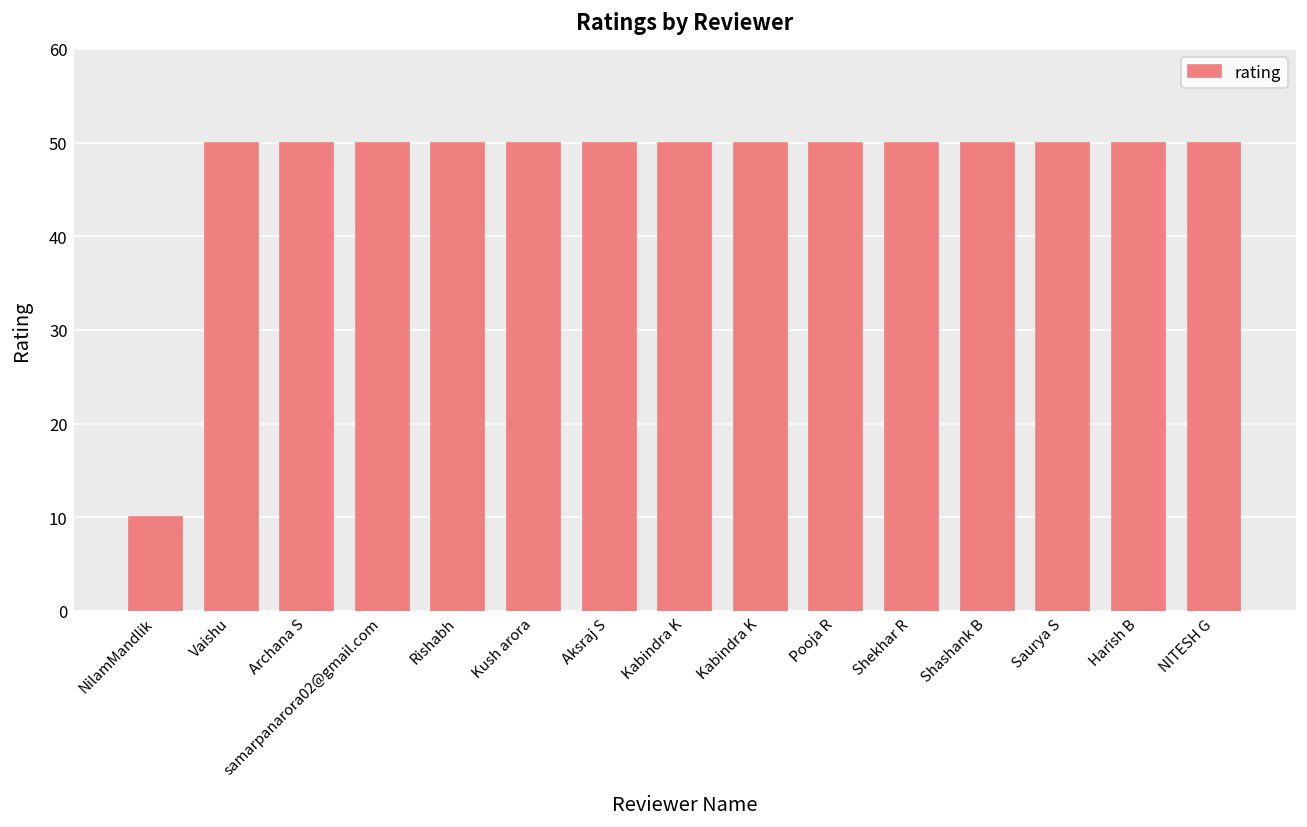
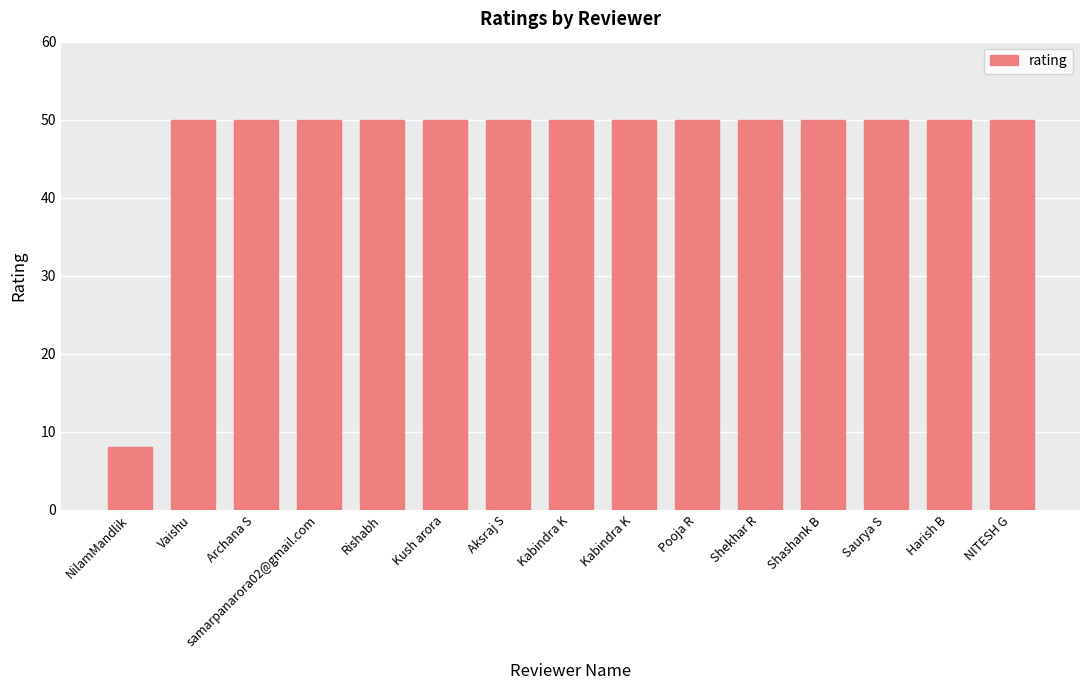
NilamMandlik: 10 -> 8
